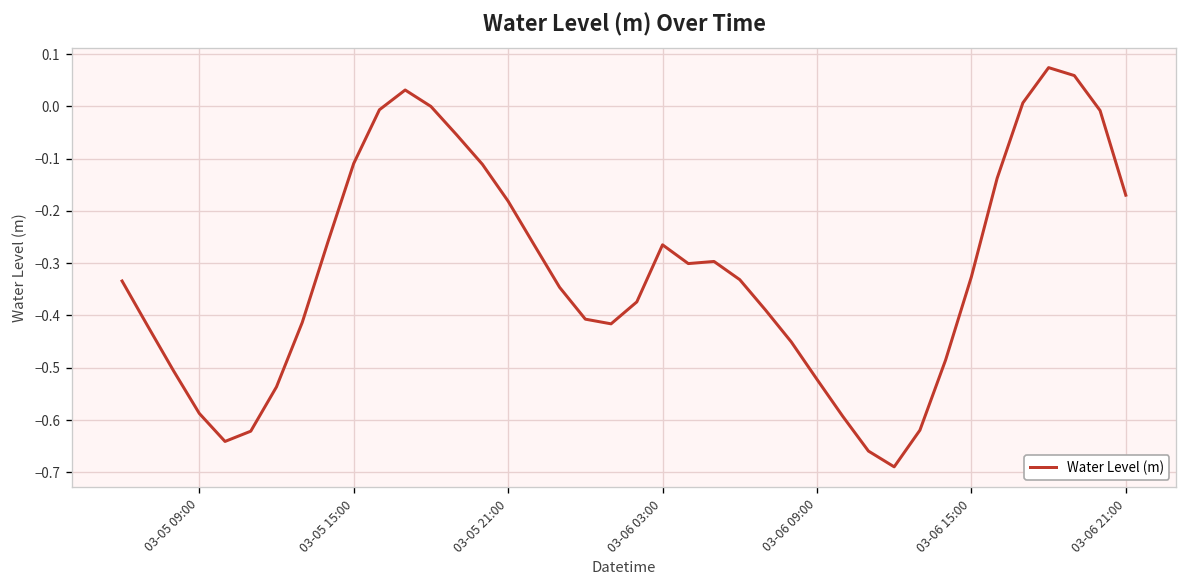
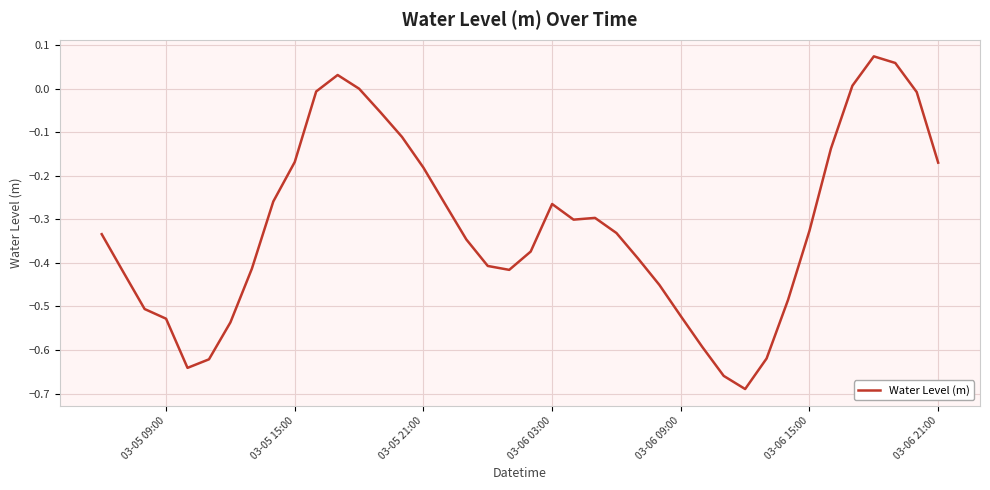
03-05 09:00: -0.59 -> -0.53
03-05 15:00: -0.11 -> -0.17
